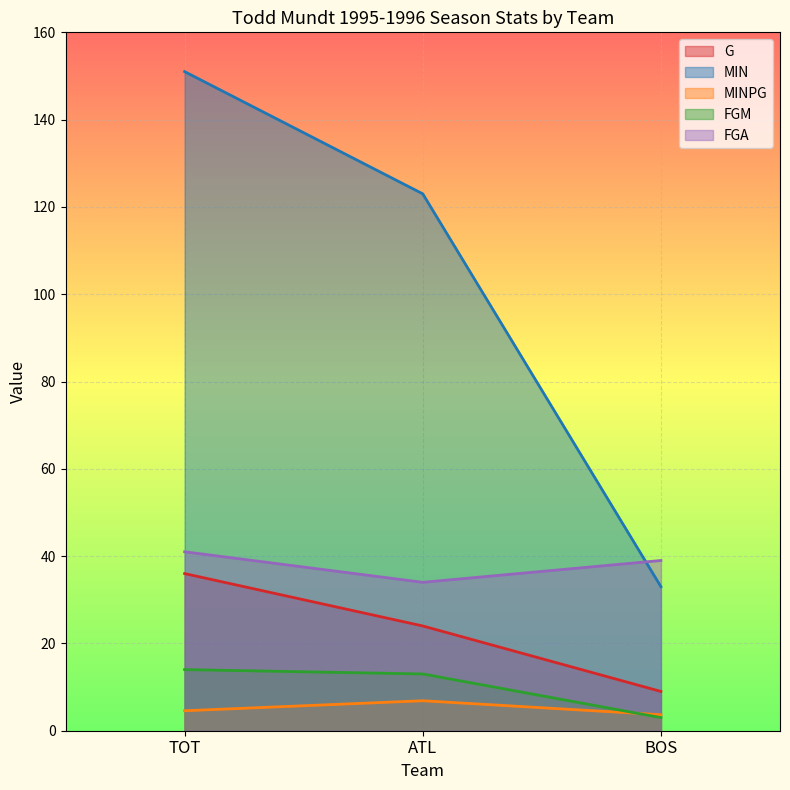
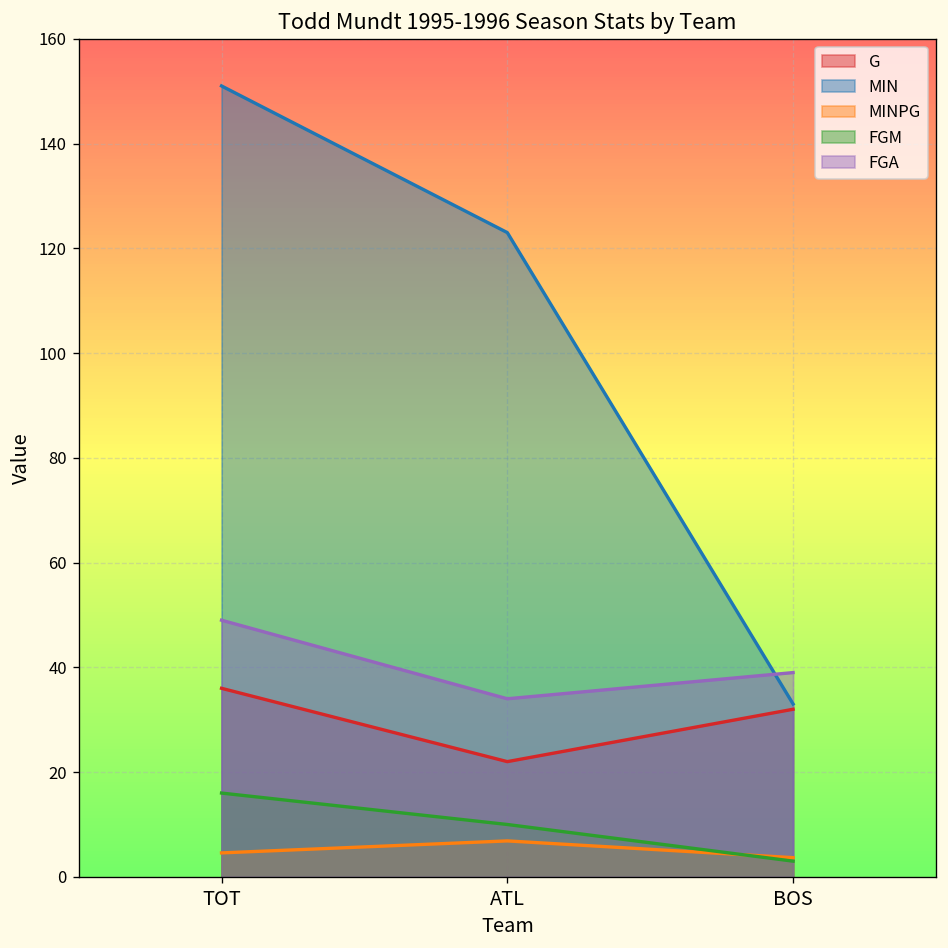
FGM, TOT: 14 -> 16
FGA, TOT: 41 -> 49
G, ATL: 24 -> 22
FGM, ATL: 13 -> 10
G, BOS: 9 -> 32
